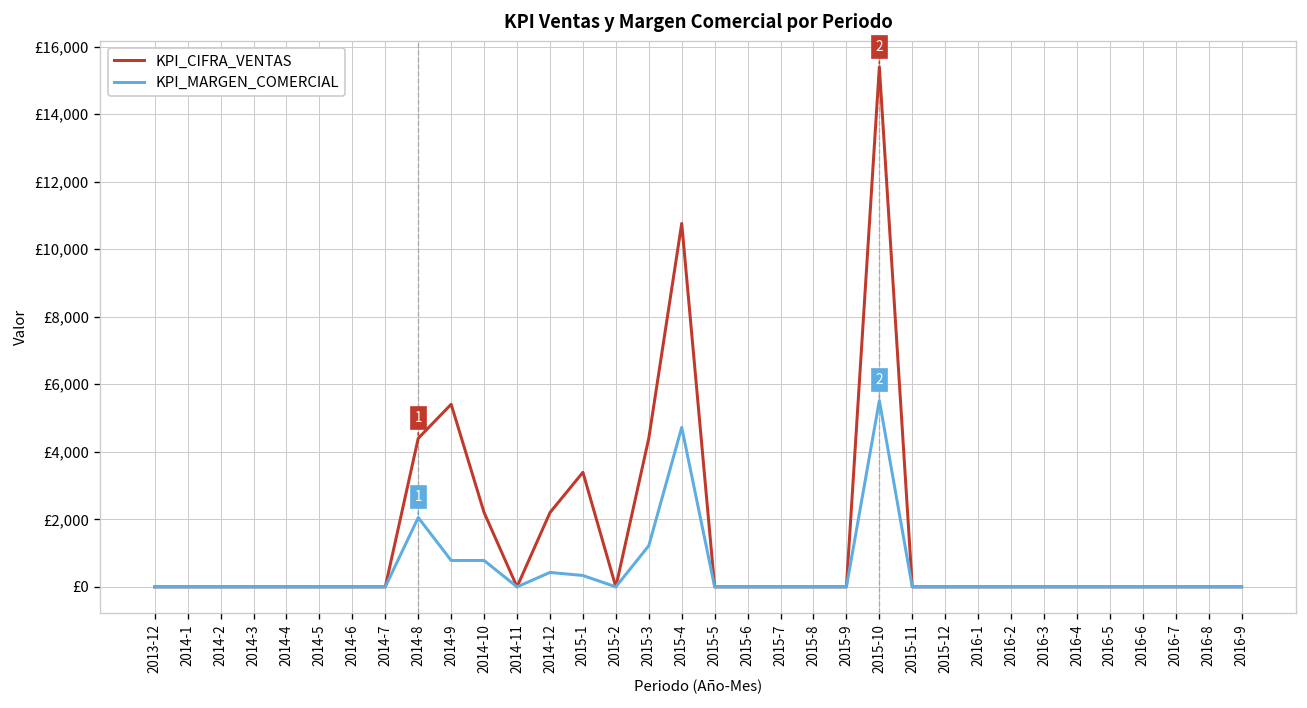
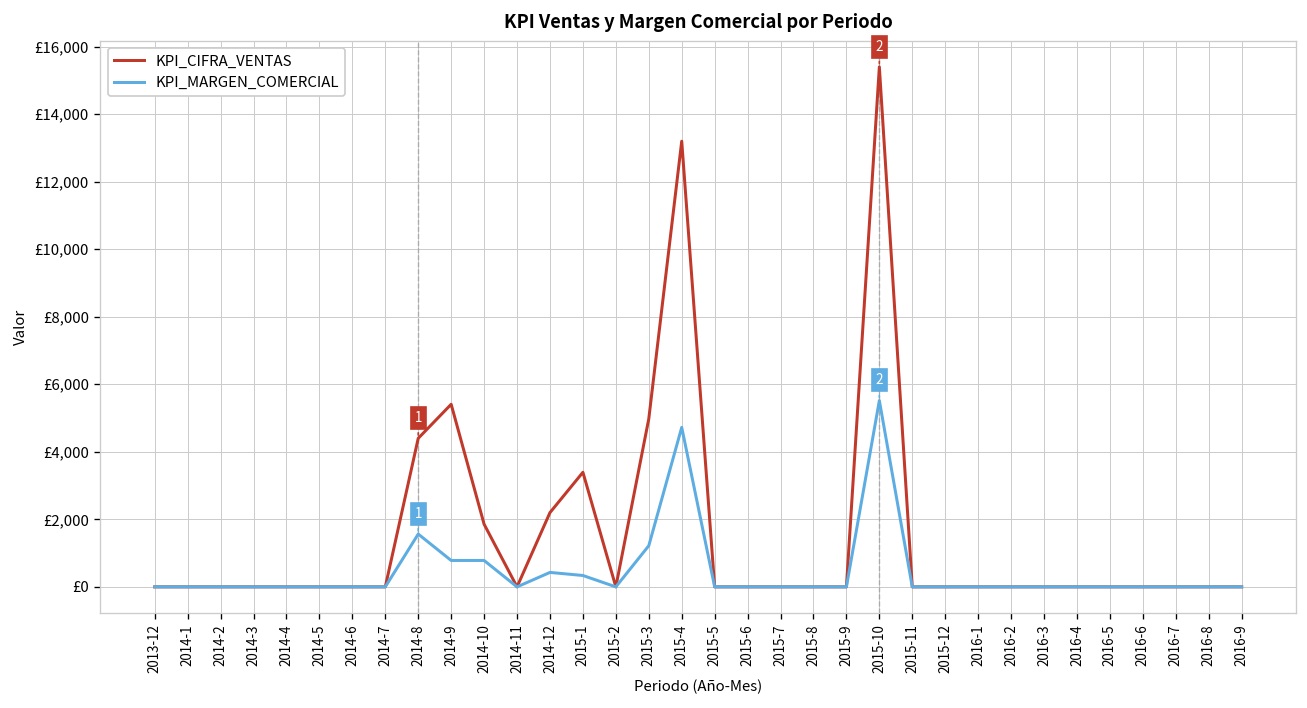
KPI_MARGEN_COMERCIAL, 2014-8: £2,100 -> £1,600
KPI_CIFRA_VENTAS, 2014-10: £2,200 -> £1,900
KPI_CIFRA_VENTAS, 2015-3: £4,400 -> £5,000
KPI_CIFRA_VENTAS, 2015-4: £10,800 -> £13,200
